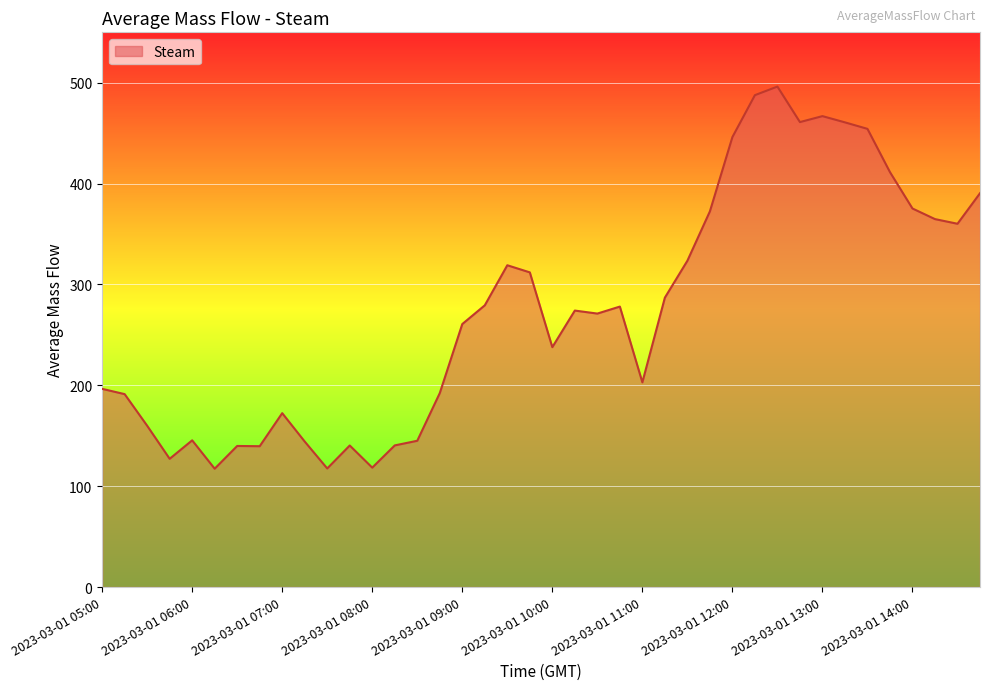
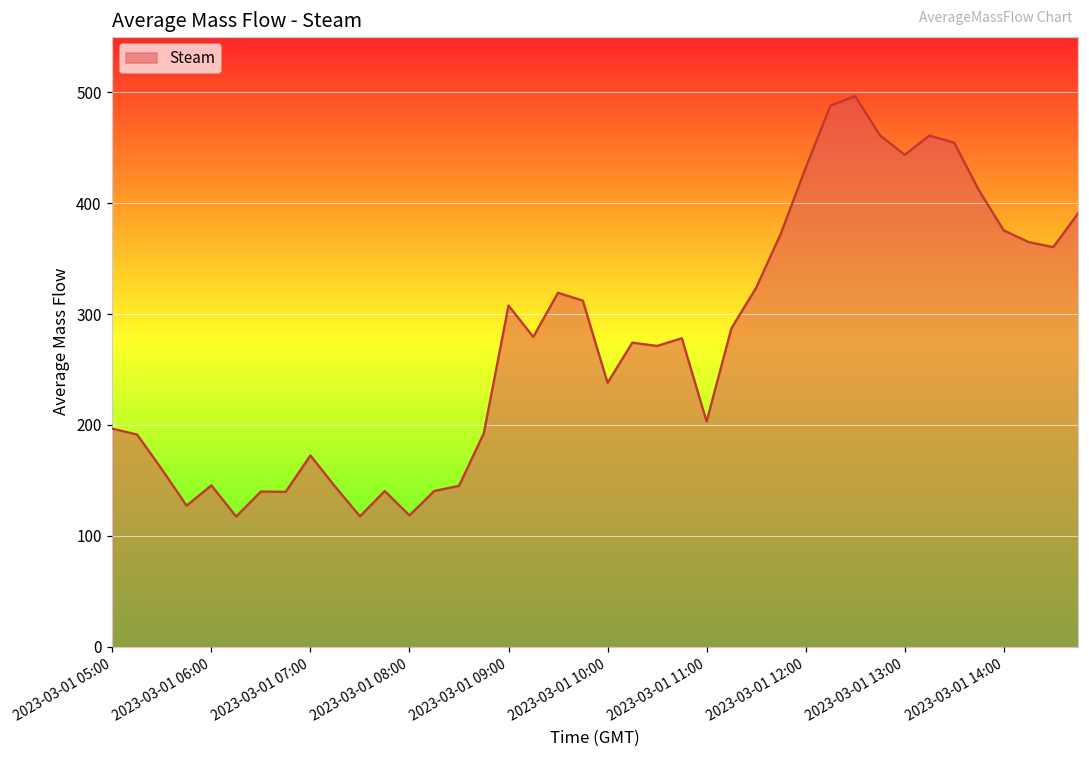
2023-03-01 09:00: 261 -> 308
2023-03-01 12:00: 446 -> 432
2023-03-01 13:00: 467 -> 443
